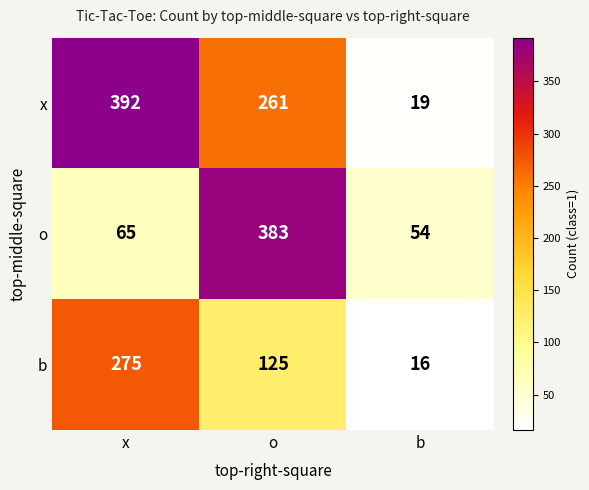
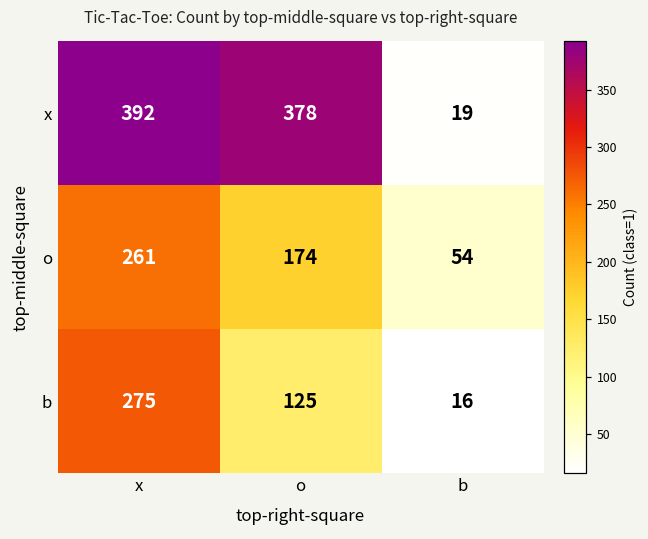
x, o: 261 -> 378
o, x: 65 -> 261
o, o: 383 -> 174
